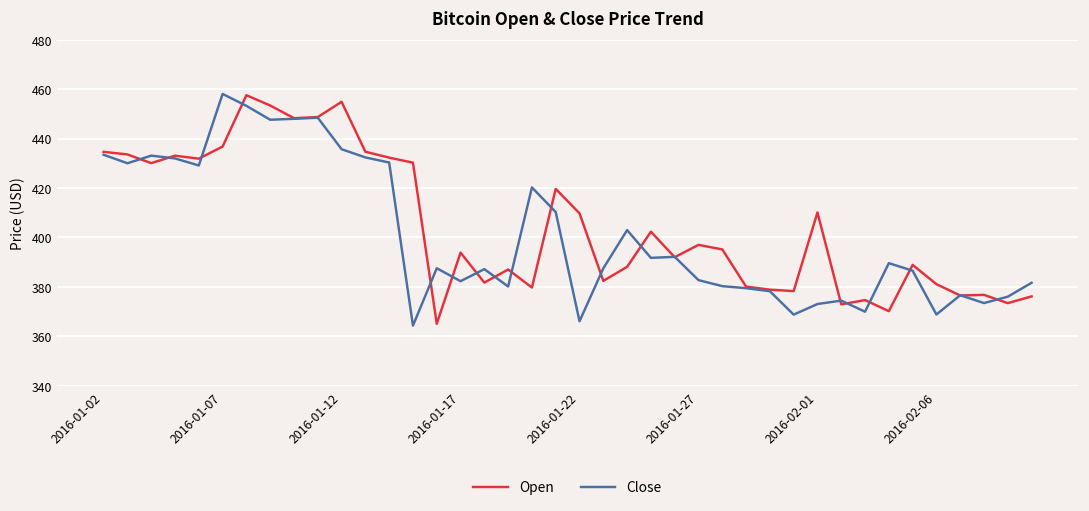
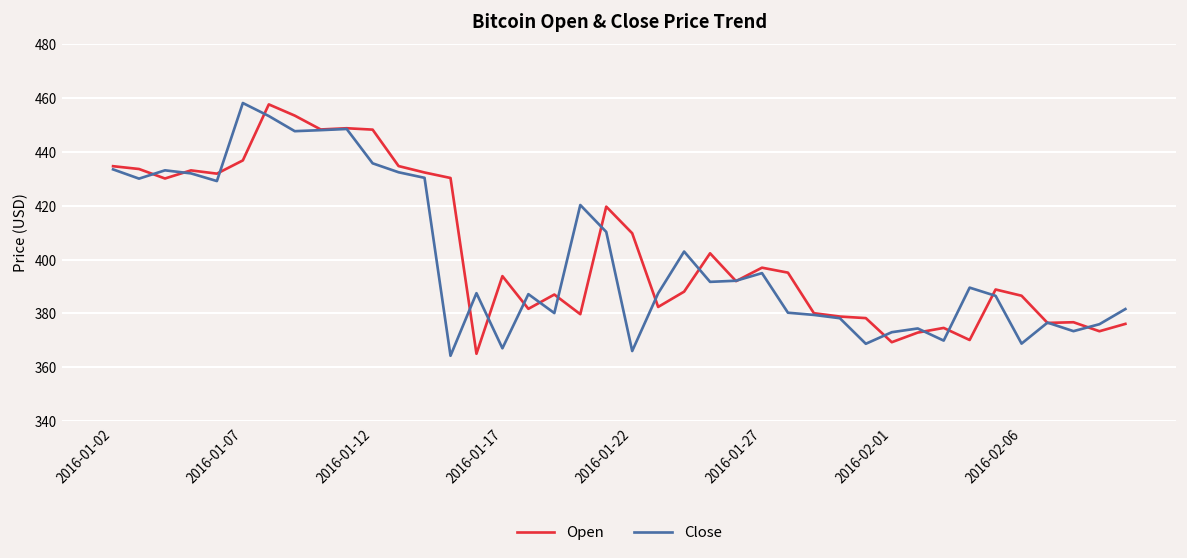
Open, 2016-01-12: 455 -> 448
Close, 2016-01-17: 382 -> 367
Close, 2016-01-27: 383 -> 395
Open, 2016-02-01: 410 -> 369
Open, 2016-02-06: 381 -> 387
